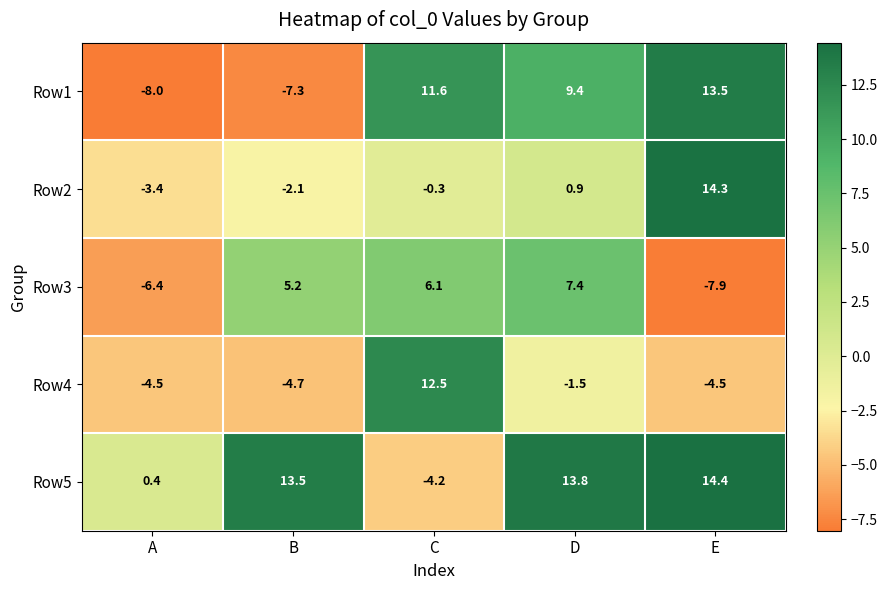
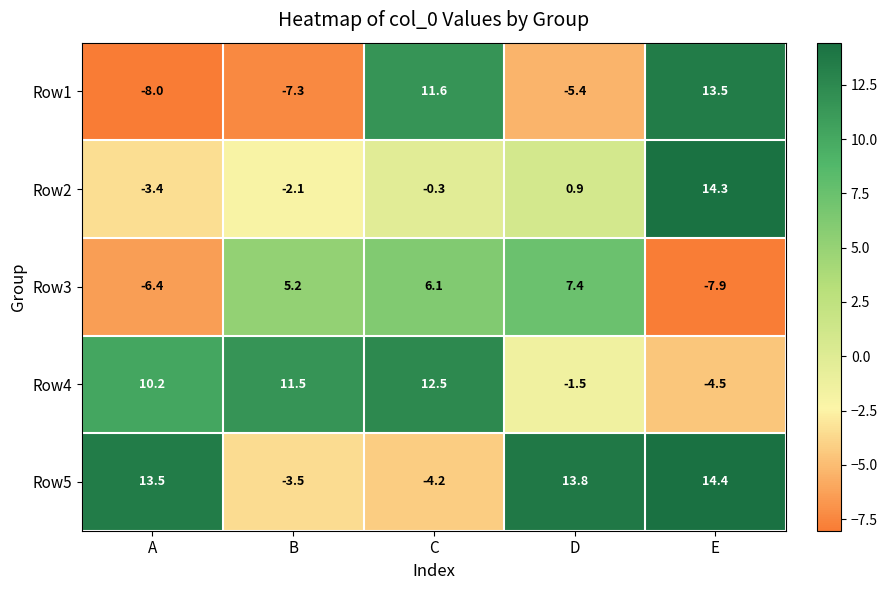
Row1, D: 9.4 -> -5.4
Row4, A: -4.5 -> 10.2
Row4, B: -4.7 -> 11.5
Row5, A: 0.4 -> 13.5
Row5, B: 13.5 -> -3.5
